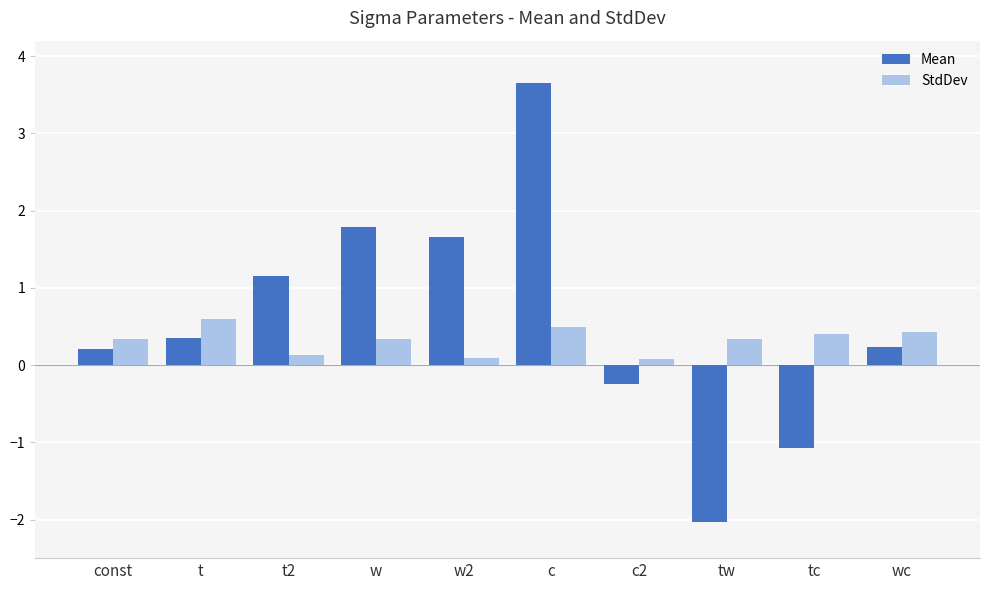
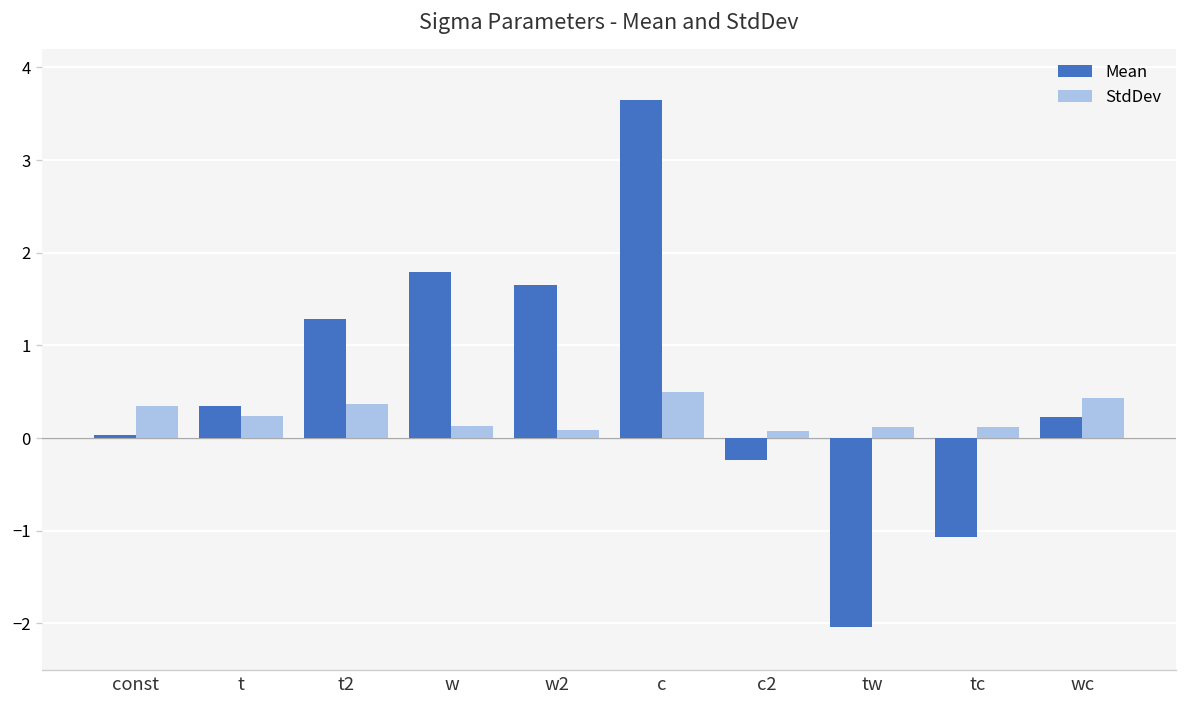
Mean, const: 0.2 -> 0.0
StdDev, t: 0.6 -> 0.2
Mean, t2: 1.2 -> 1.3
StdDev, t2: 0.1 -> 0.4
StdDev, w: 0.3 -> 0.1
StdDev, tw: 0.3 -> 0.1
StdDev, tc: 0.4 -> 0.1
